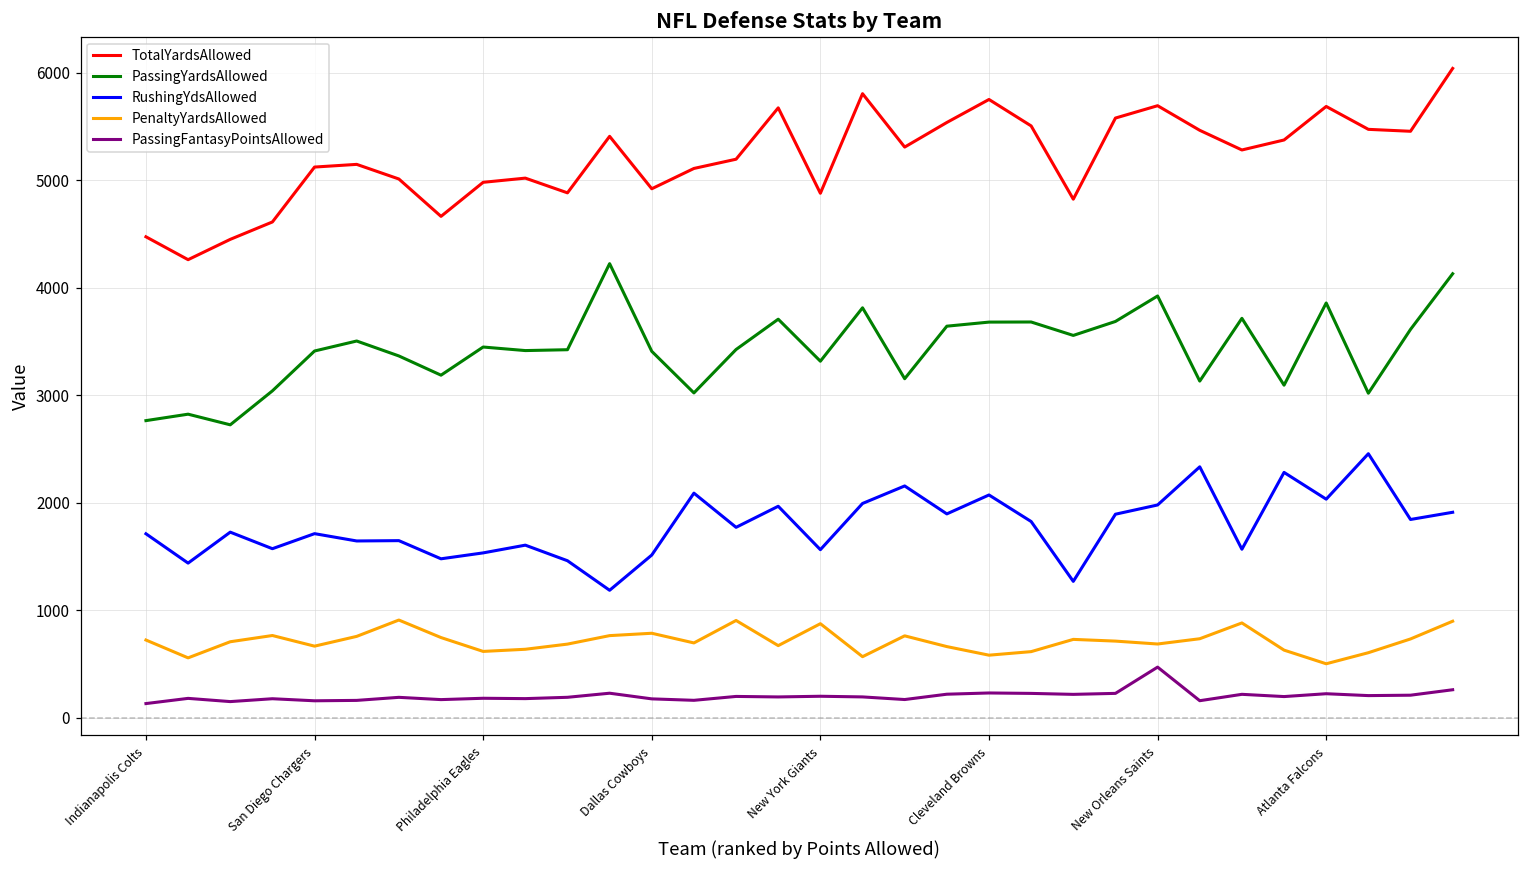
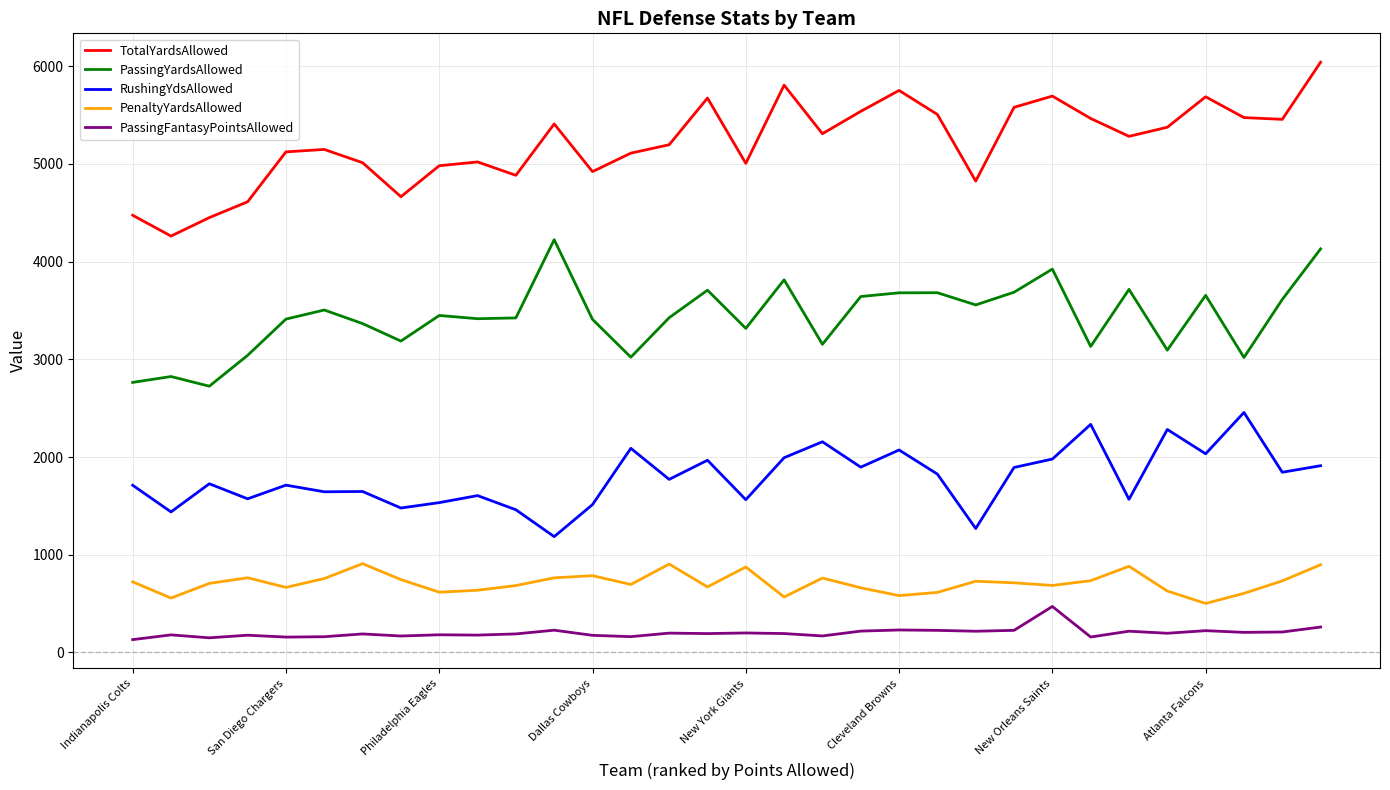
TotalYardsAllowed, New York Giants: 4900 -> 5000
PassingYardsAllowed, Atlanta Falcons: 3900 -> 3700
